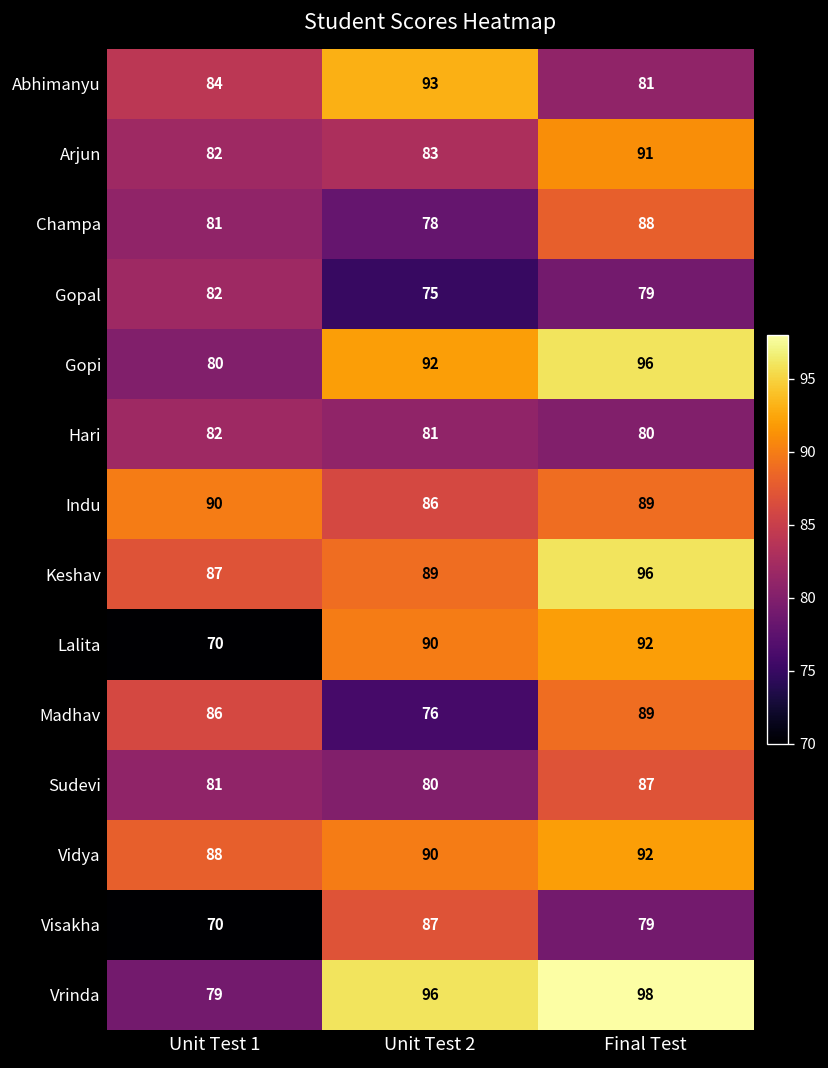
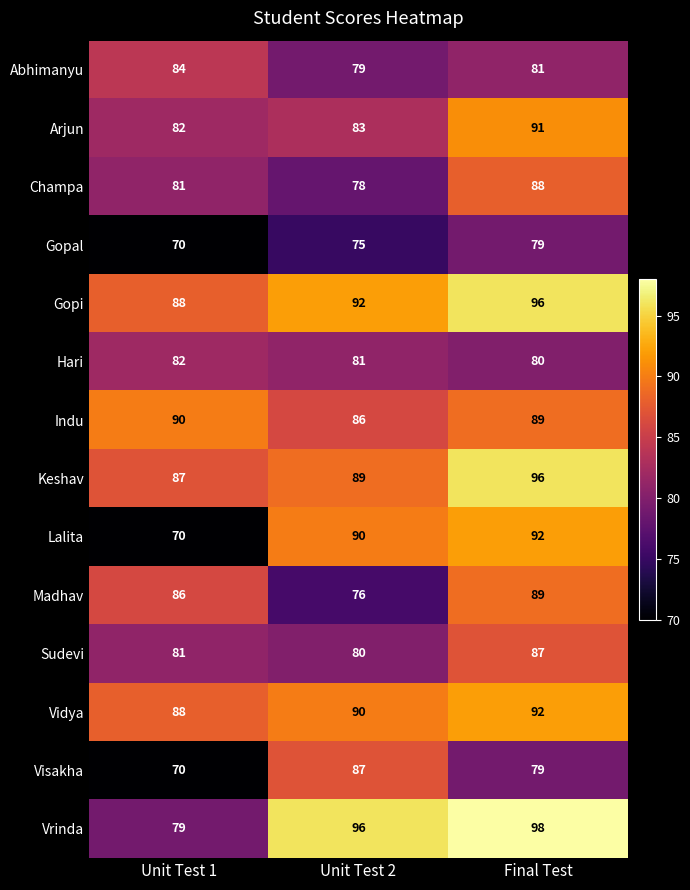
Abhimanyu, Unit Test 2: 93 -> 79
Gopal, Unit Test 1: 82 -> 70
Gopi, Unit Test 1: 80 -> 88
